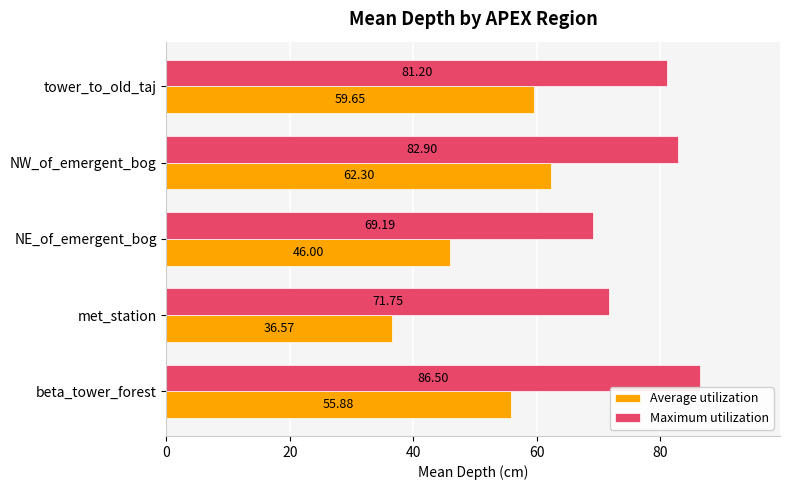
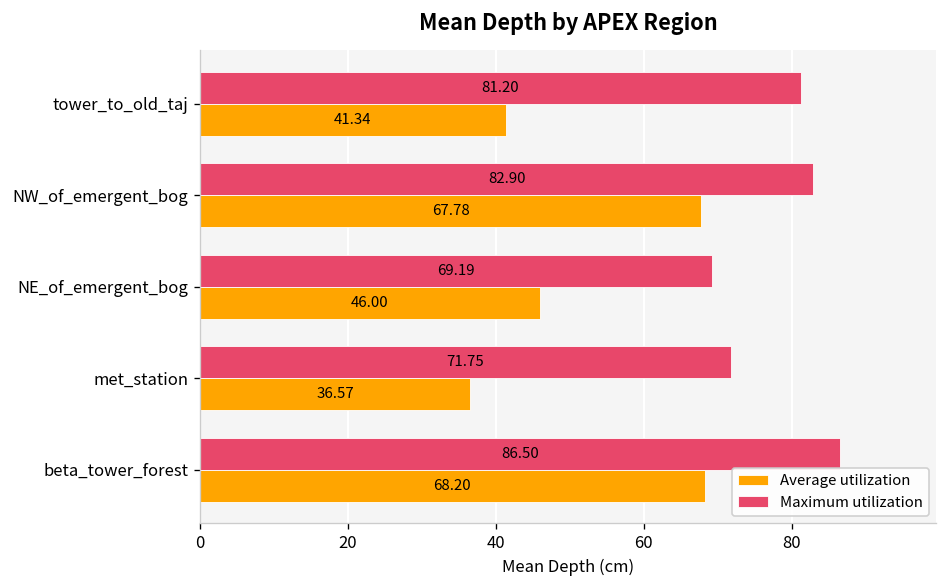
Average utilization, tower_to_old_taj: 59.65 -> 41.34
Average utilization, NW_of_emergent_bog: 62.30 -> 67.78
Average utilization, beta_tower_forest: 55.88 -> 68.20
